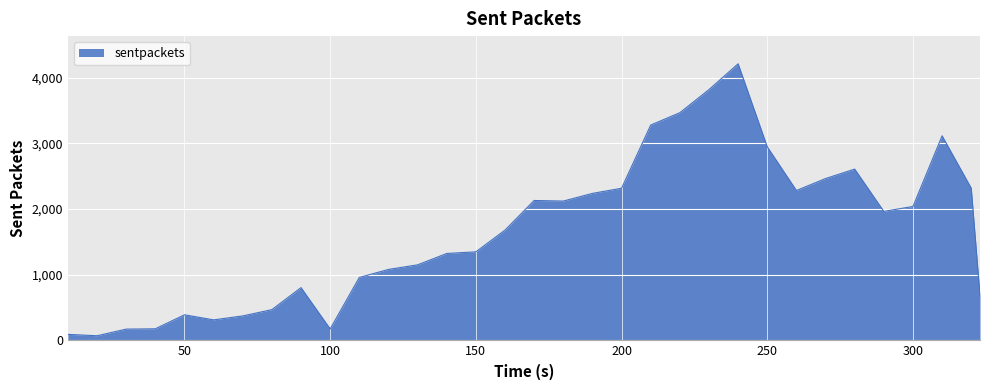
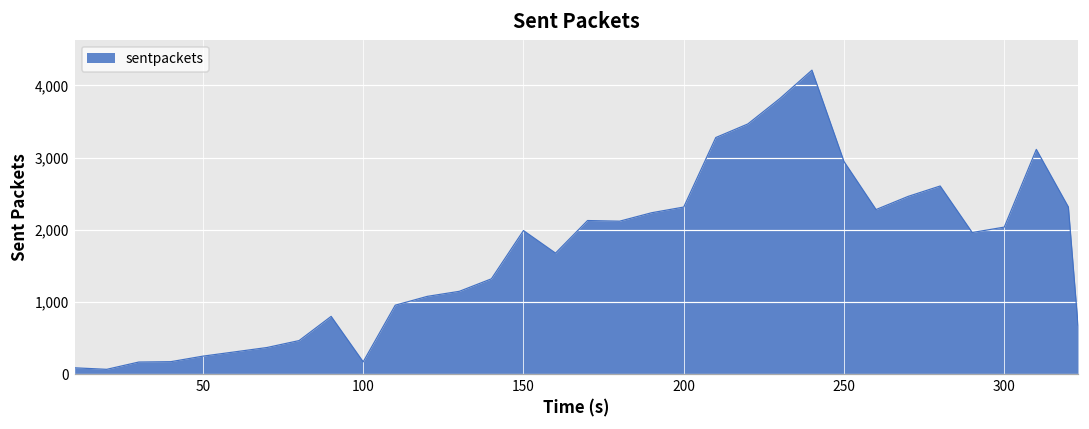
50: 400 -> 300
150: 1,300 -> 2,000
